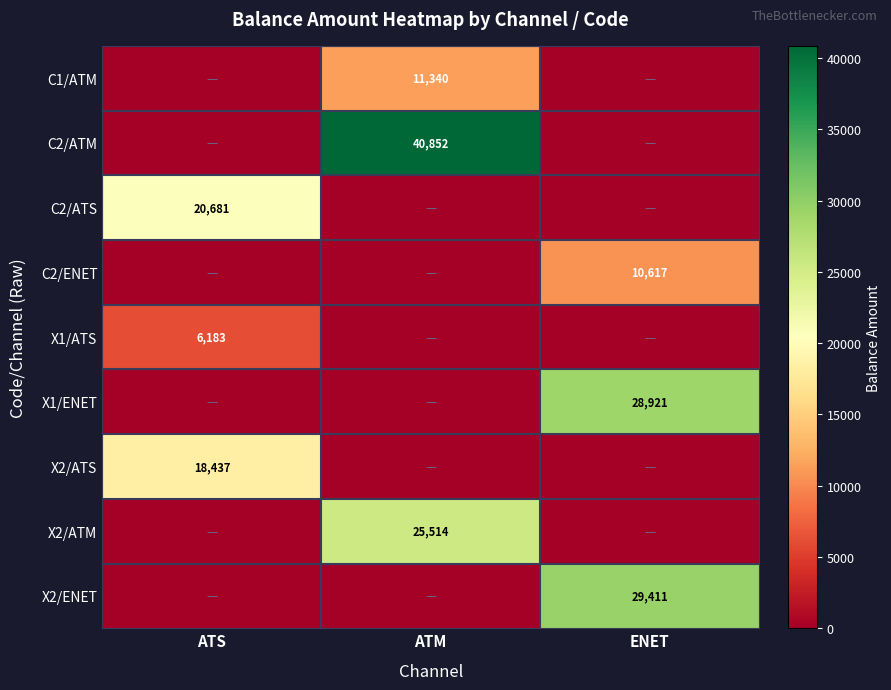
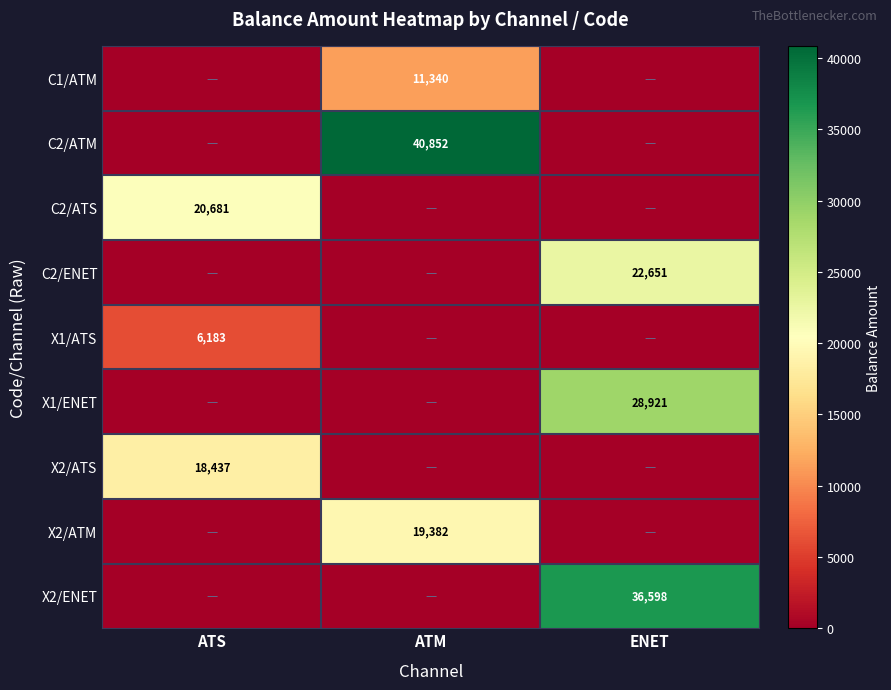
C2/ENET, ENET: 10,617 -> 22,651
X2/ATM, ATM: 25,514 -> 19,382
X2/ENET, ENET: 29,411 -> 36,598
